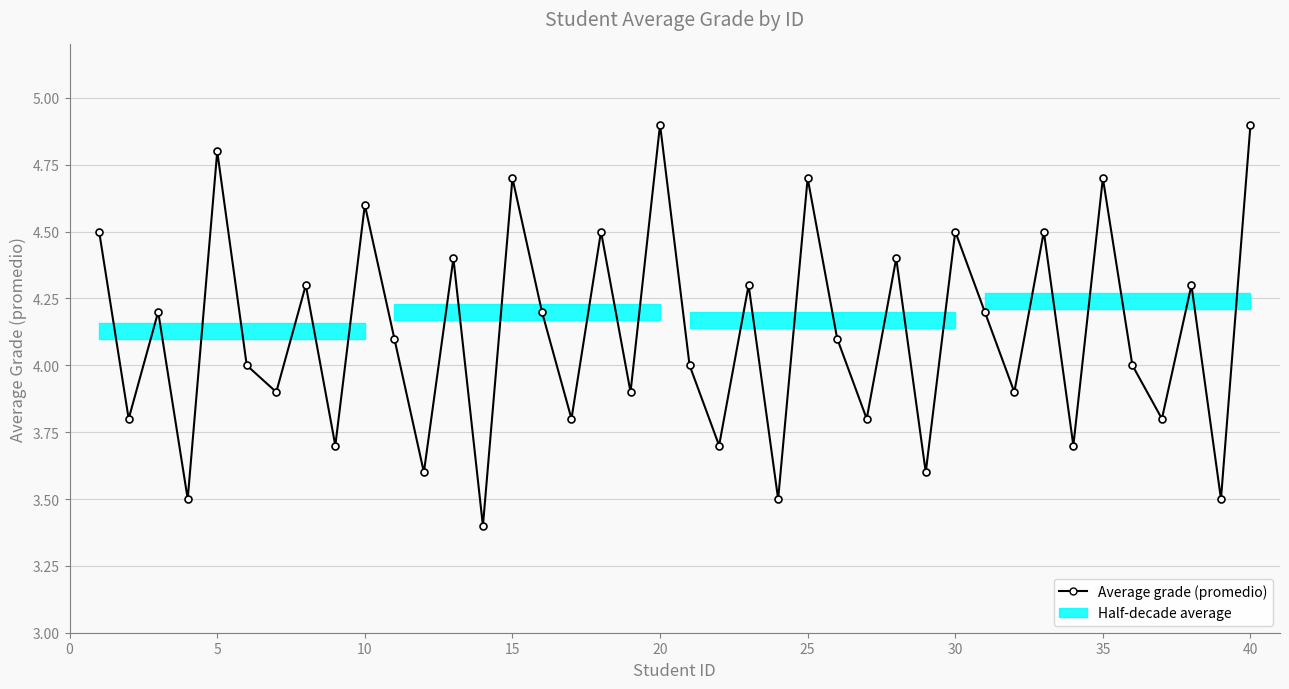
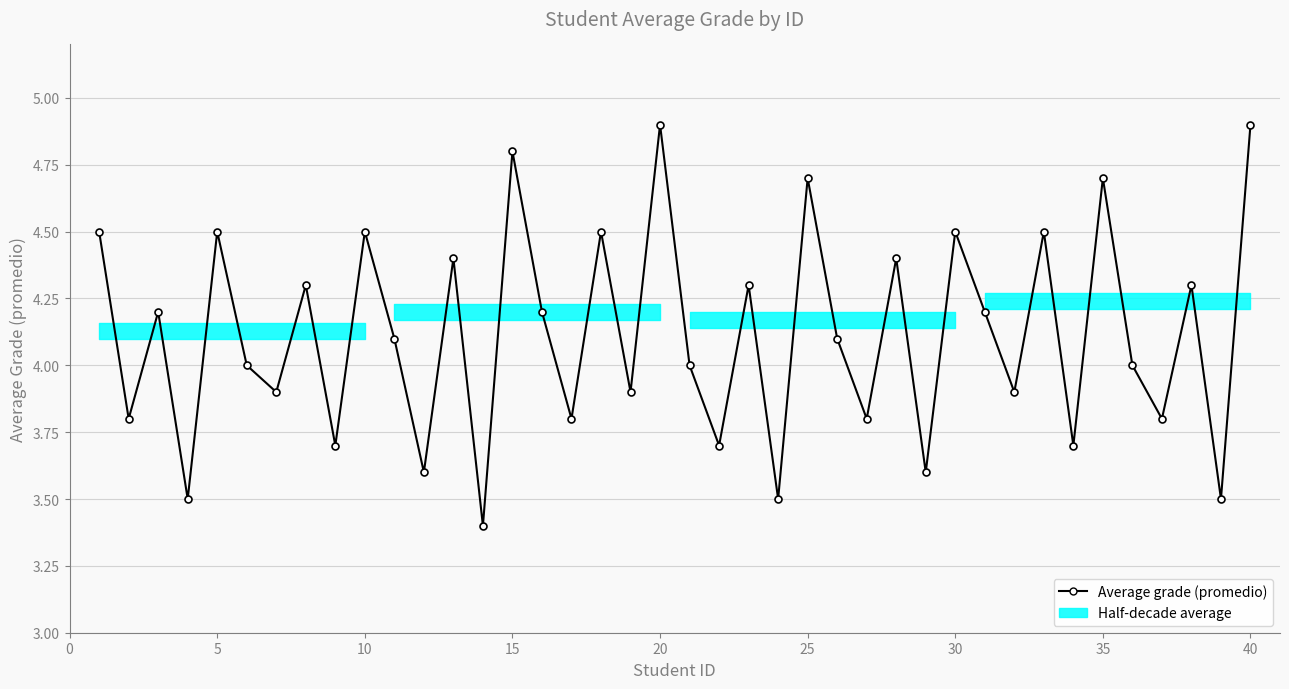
Average grade (promedio), 5: 4.8 -> 4.5
Average grade (promedio), 10: 4.6 -> 4.5
Average grade (promedio), 15: 4.7 -> 4.8
